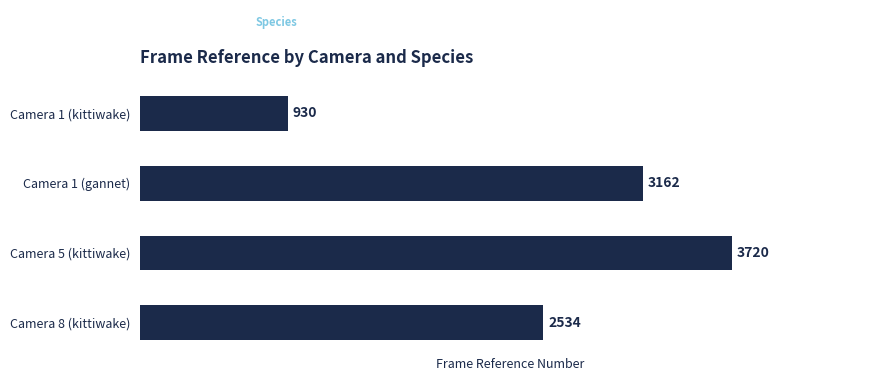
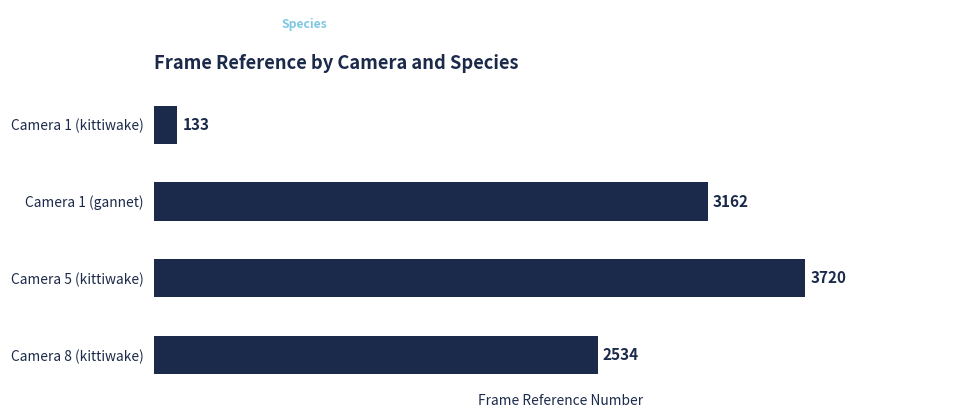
Camera 1 (kittiwake): 930 -> 133
